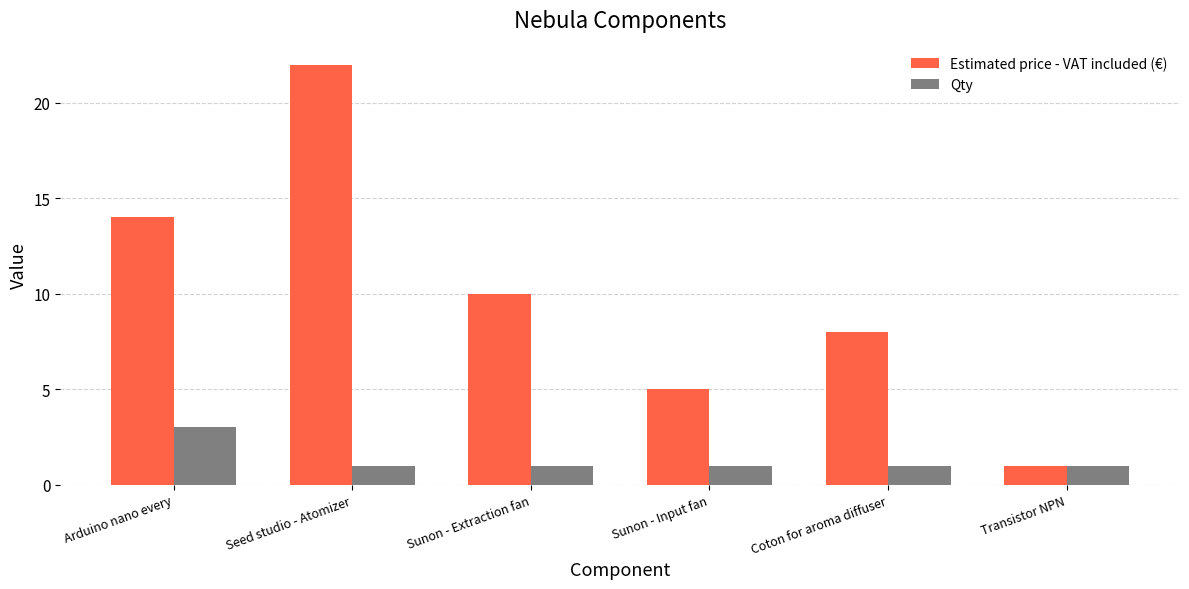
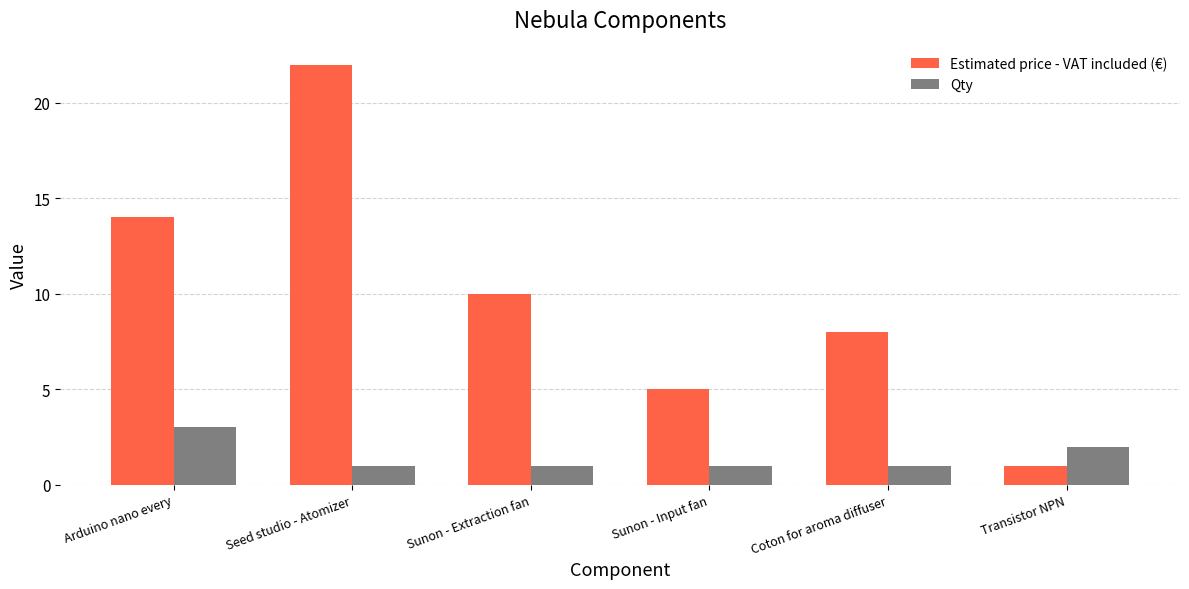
Qty, Transistor NPN: 1 -> 2
